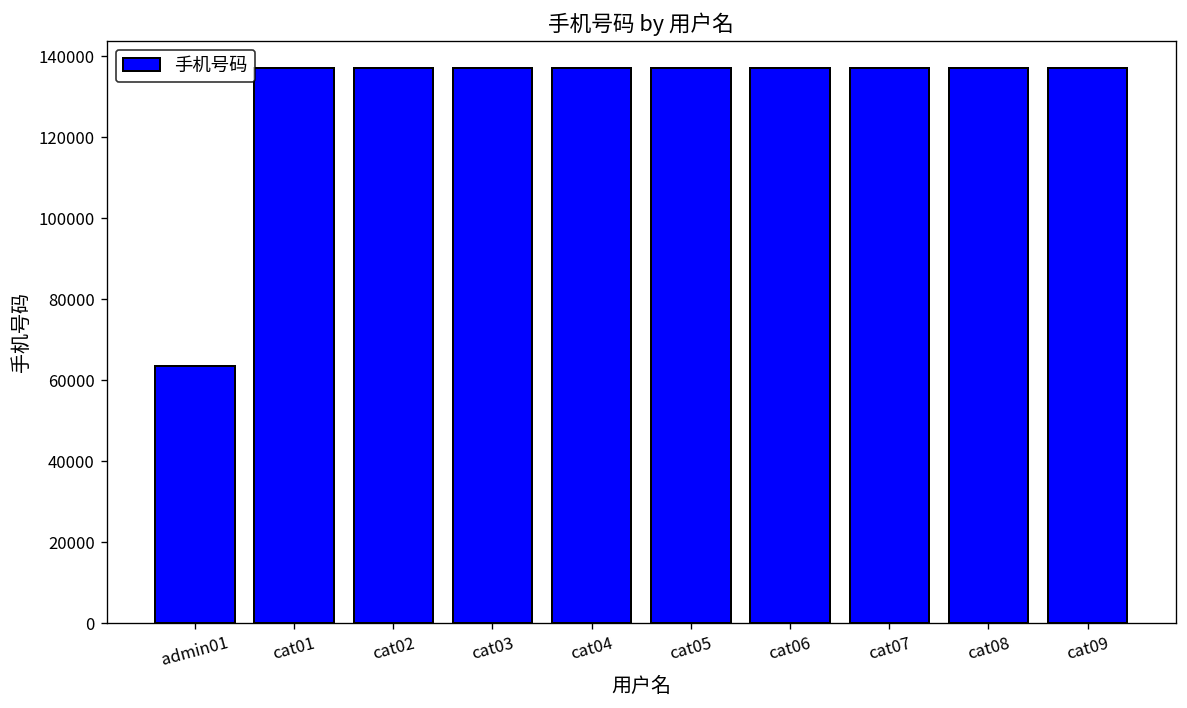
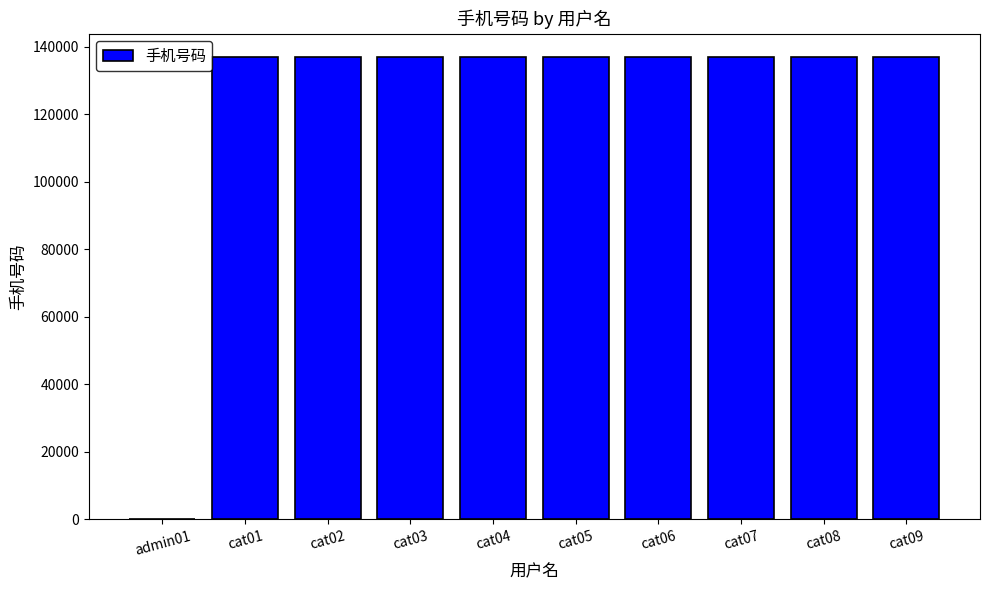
admin01: 64000 -> 0
